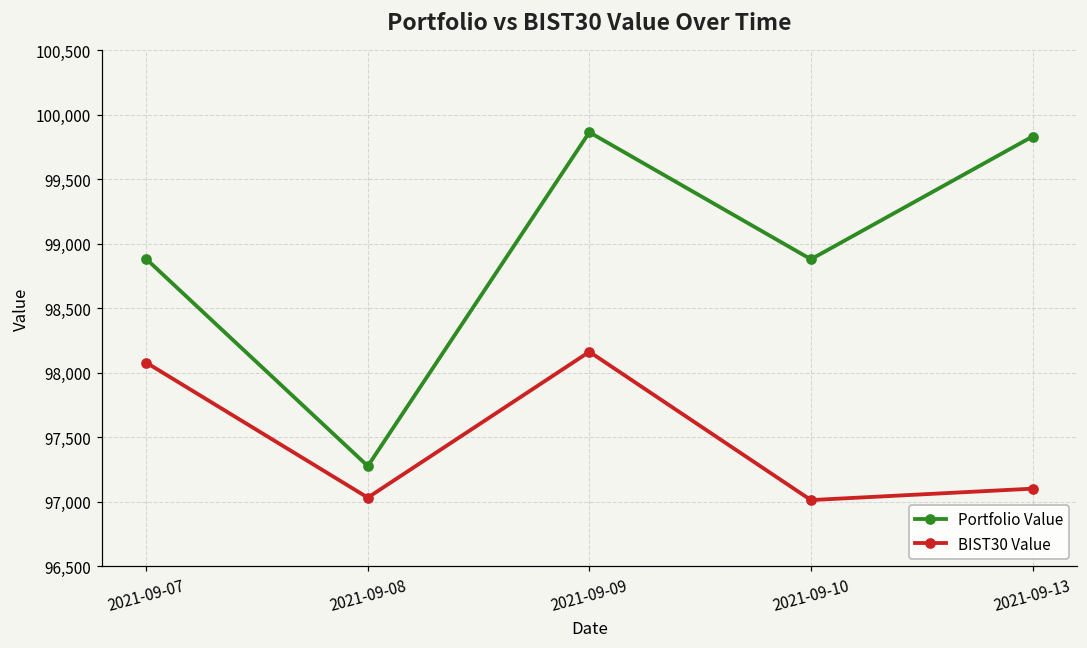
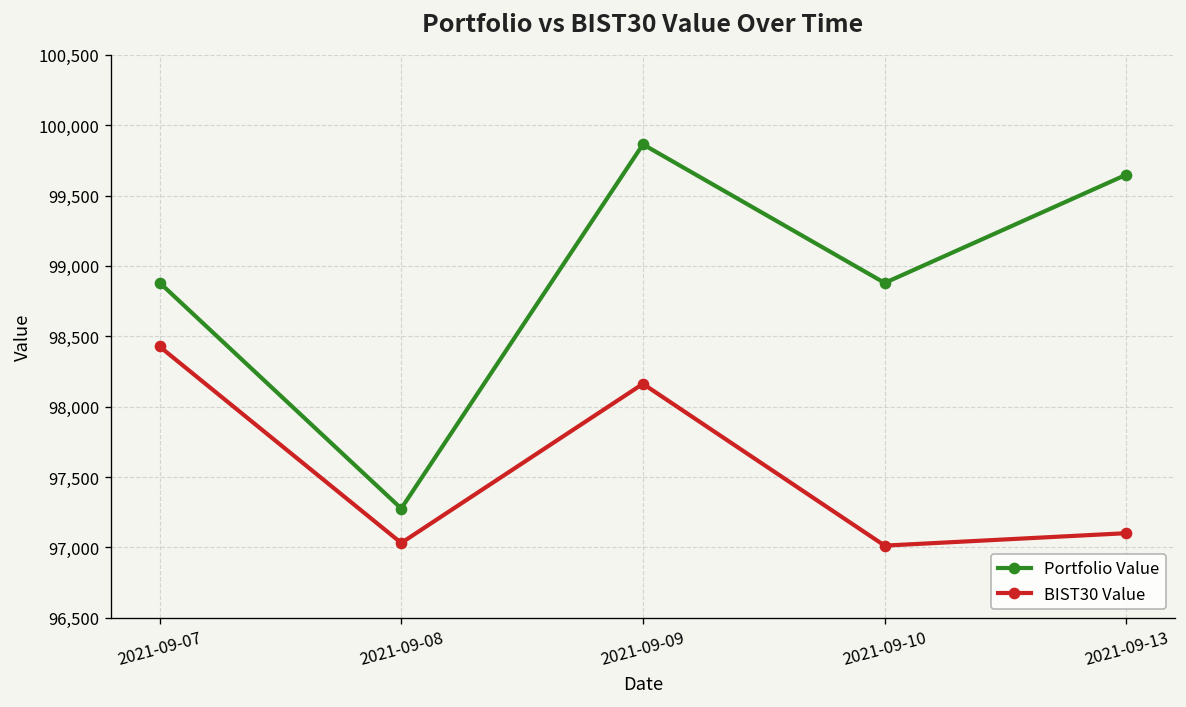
BIST30 Value, 2021-09-07: 98,080 -> 98,430
Portfolio Value, 2021-09-13: 99,830 -> 99,650
